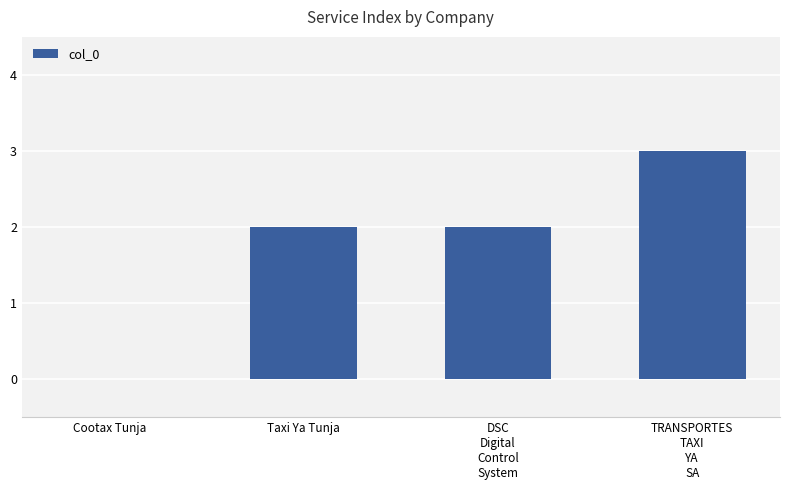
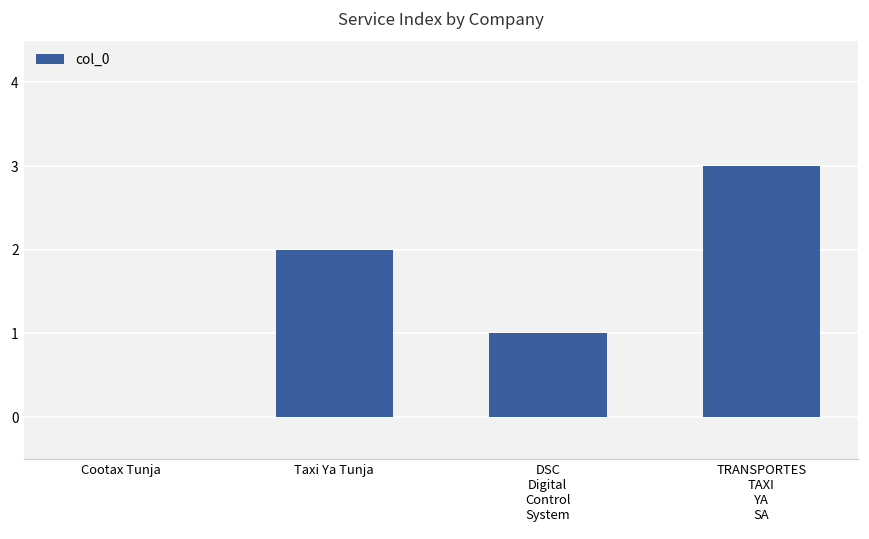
DSC Digital Control System: 2 -> 1
